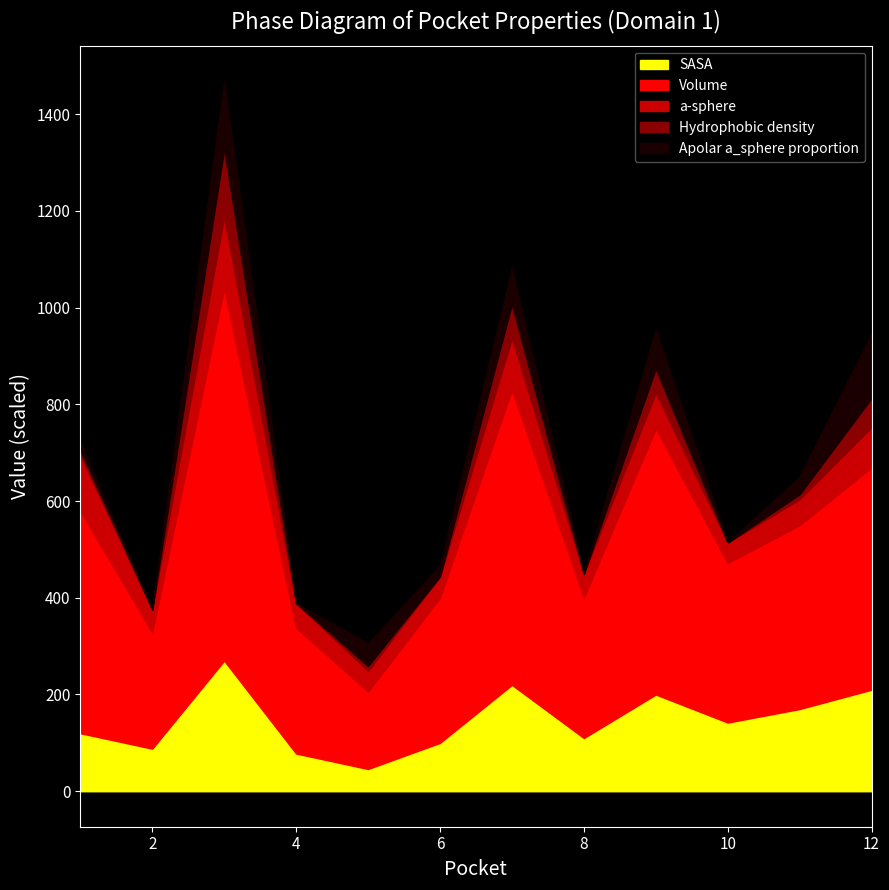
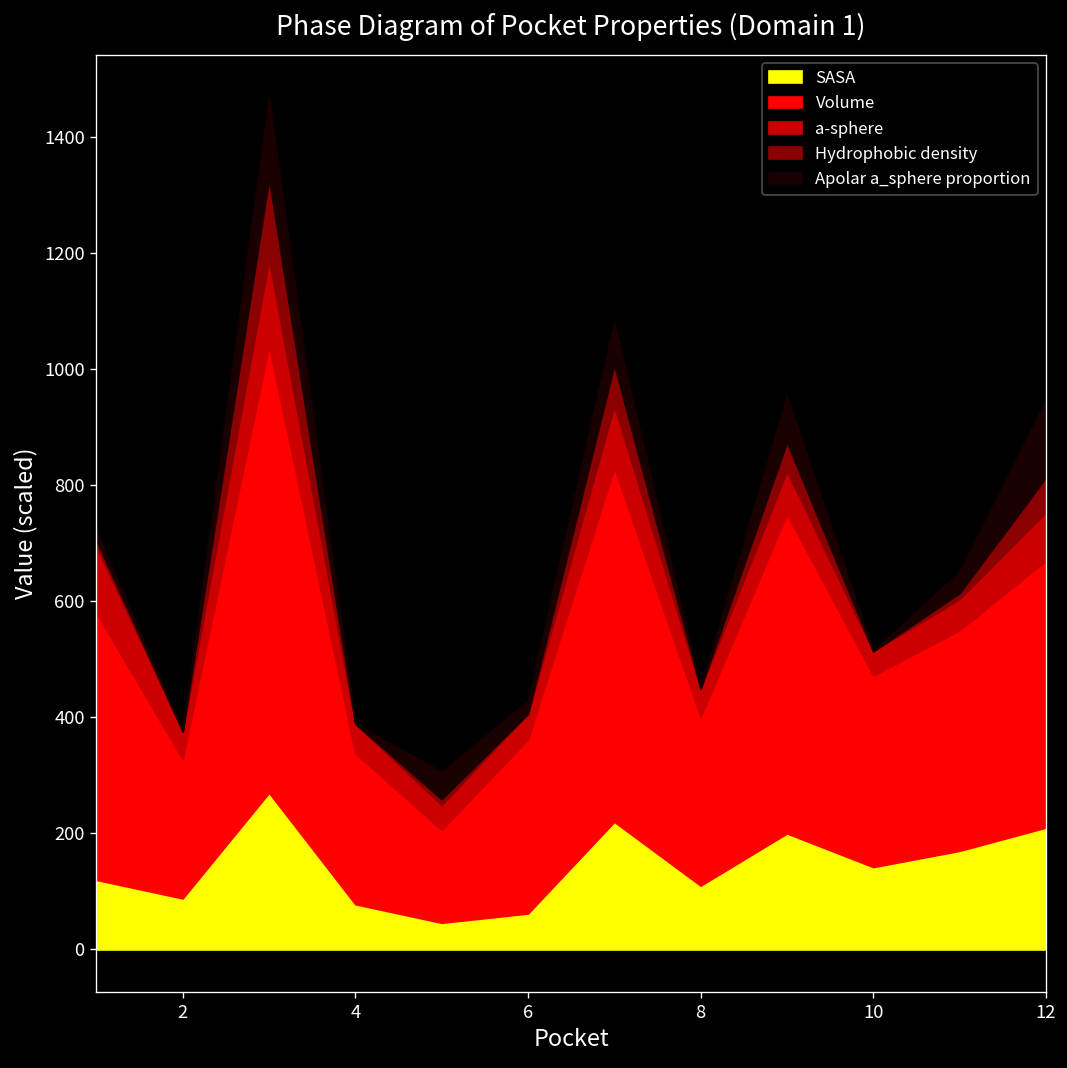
SASA, 6: 100 -> 60
